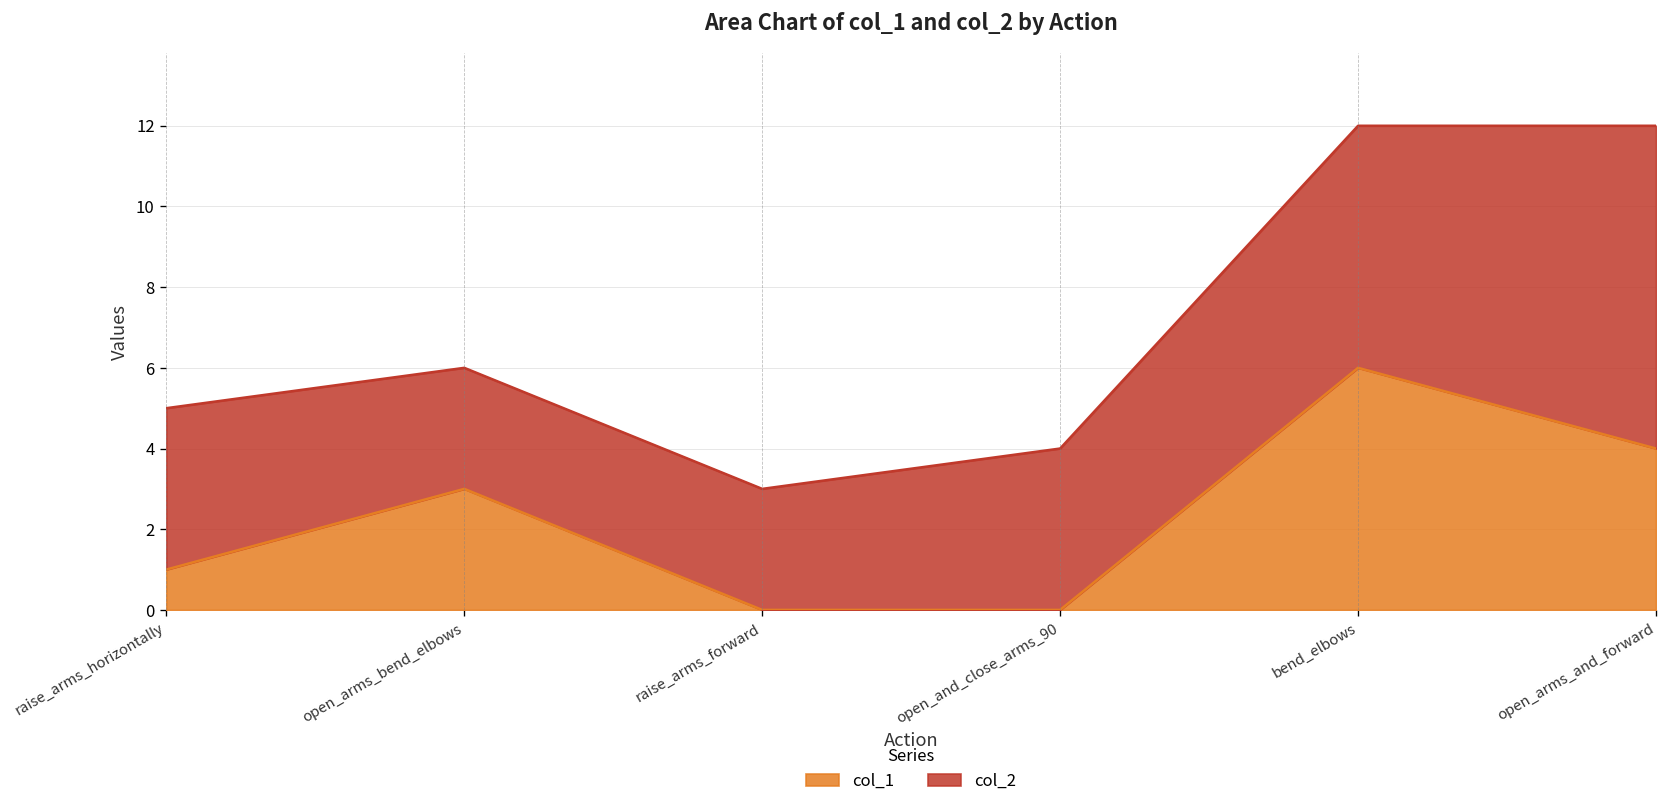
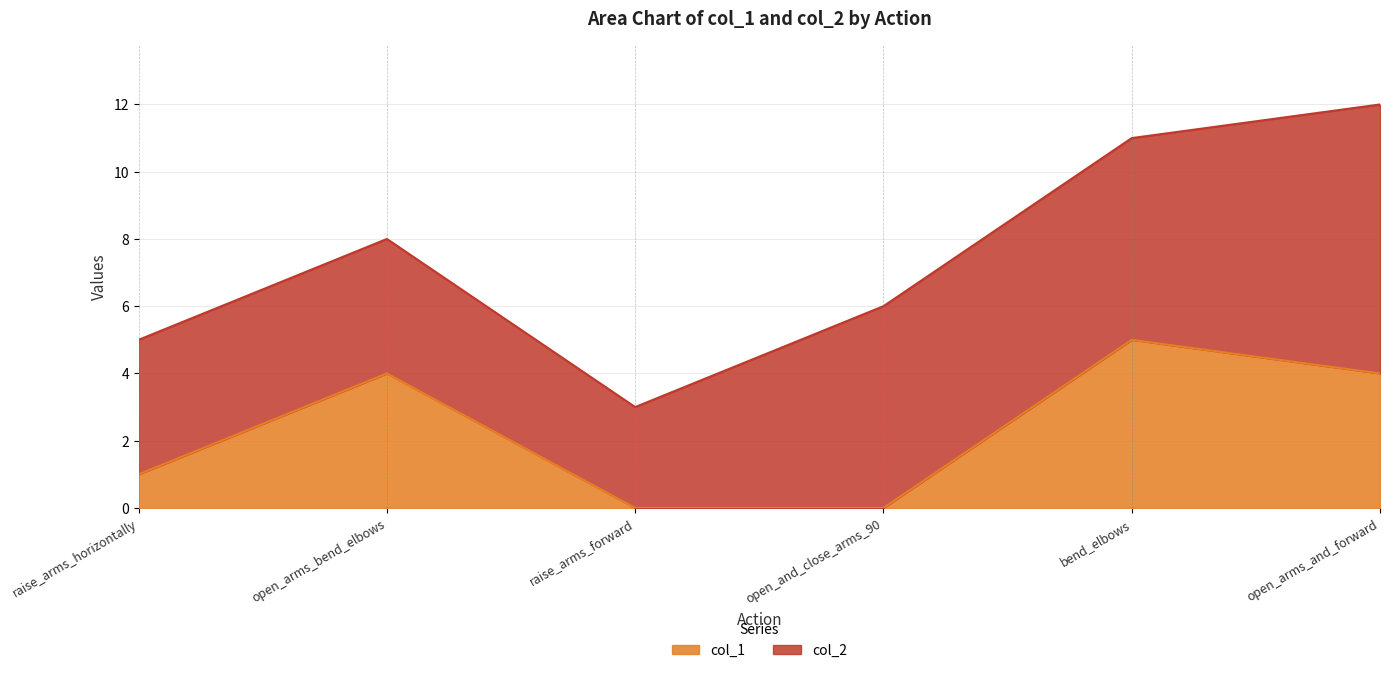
col_1, open_arms_bend_elbows: 3 -> 4
col_2, open_arms_bend_elbows: 3 -> 4
col_2, open_and_close_arms_90: 4 -> 6
col_1, bend_elbows: 6 -> 5
